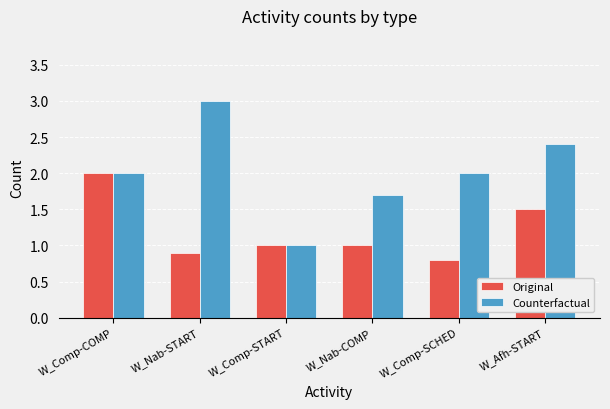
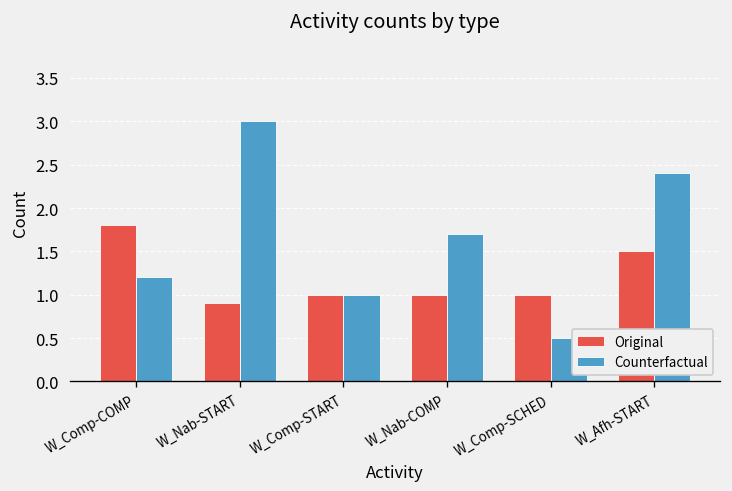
Original, W_Comp-COMP: 2.0 -> 1.8
Counterfactual, W_Comp-COMP: 2.0 -> 1.2
Original, W_Comp-SCHED: 0.8 -> 1.0
Counterfactual, W_Comp-SCHED: 2.0 -> 0.5
